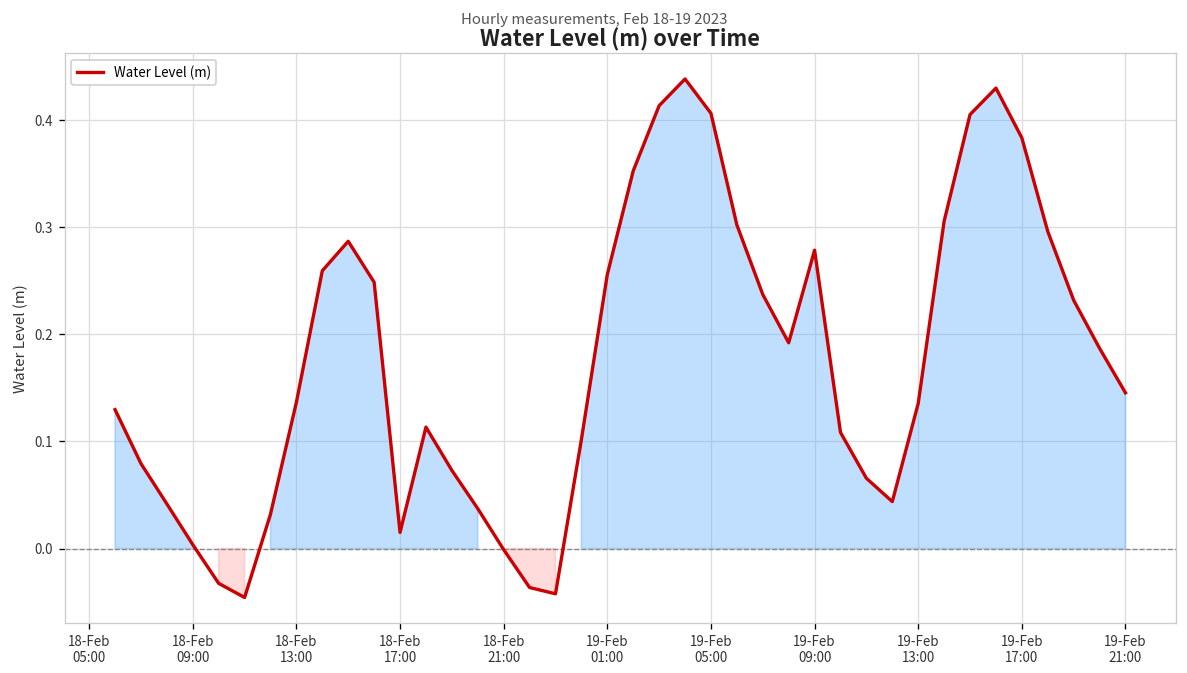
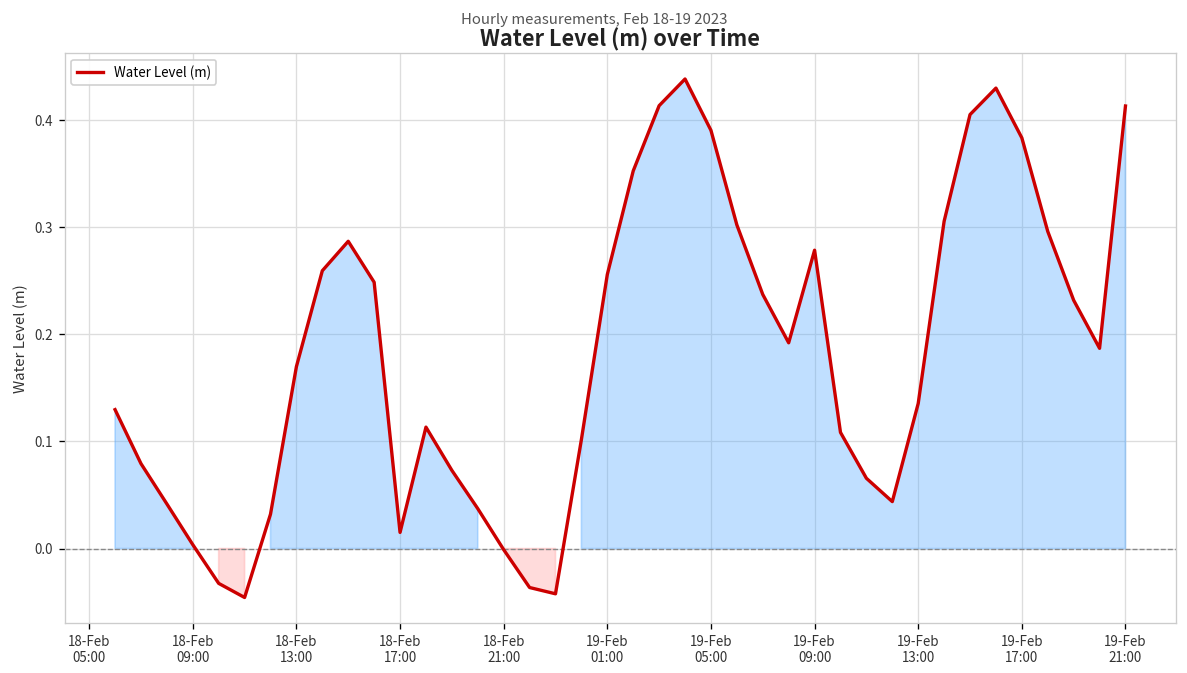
18-Feb 13:00: 0.14 -> 0.17
19-Feb 05:00: 0.41 -> 0.39
19-Feb 21:00: 0.15 -> 0.41
